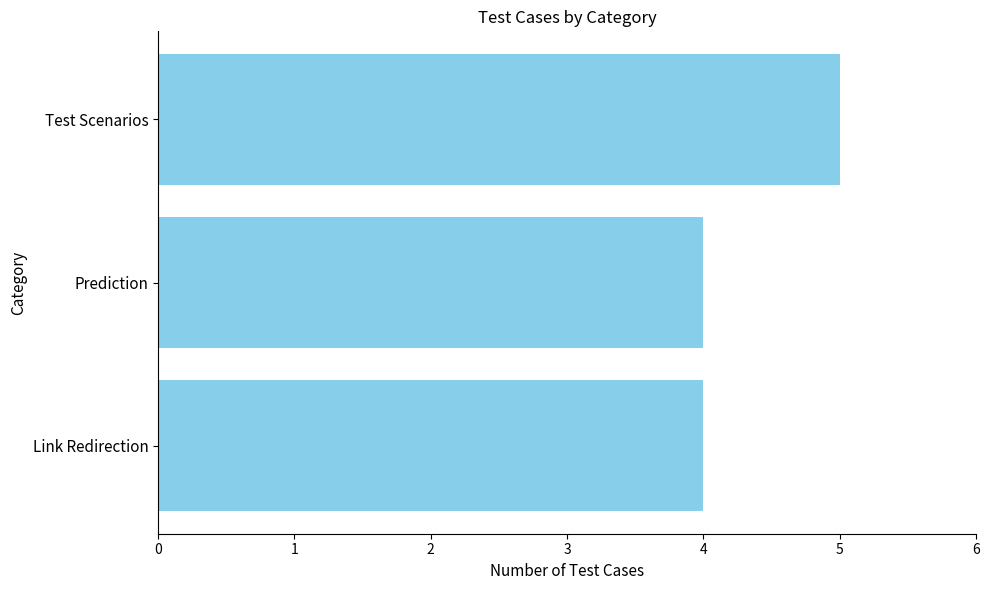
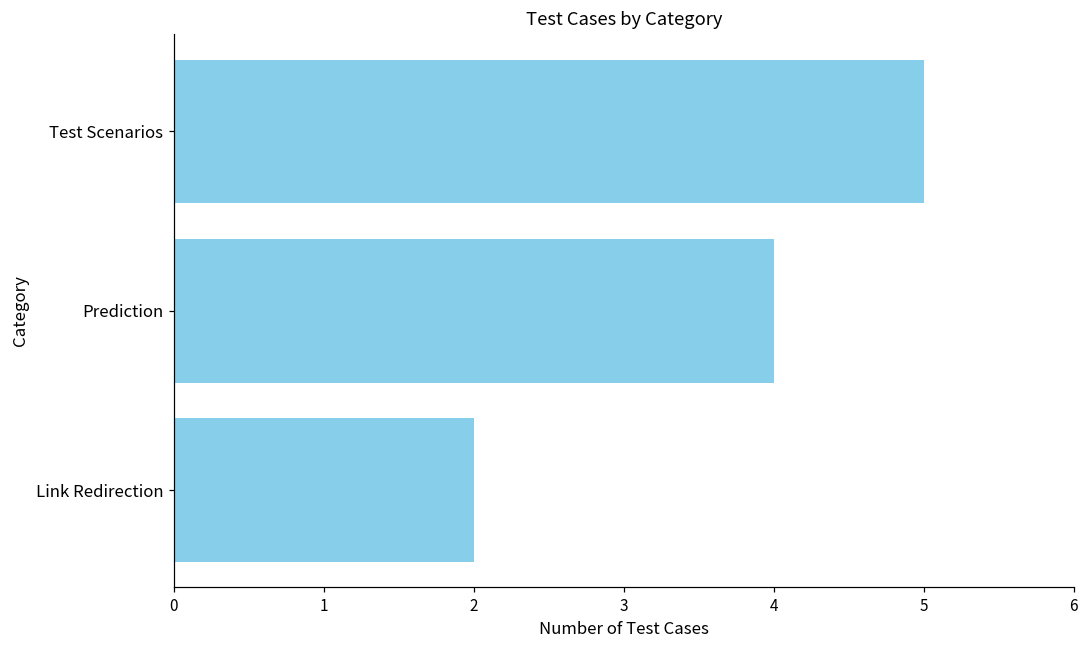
Link Redirection: 4 -> 2
